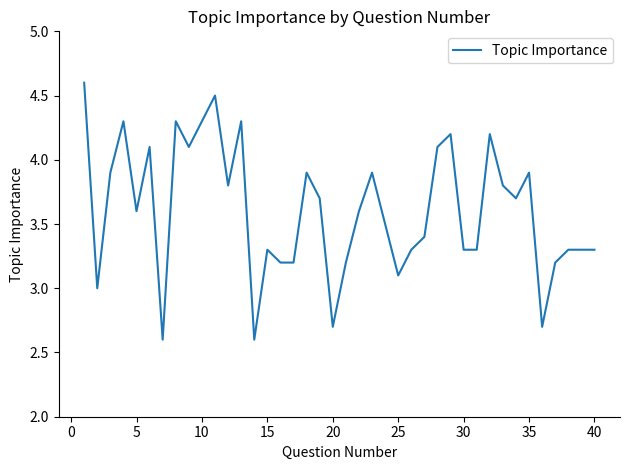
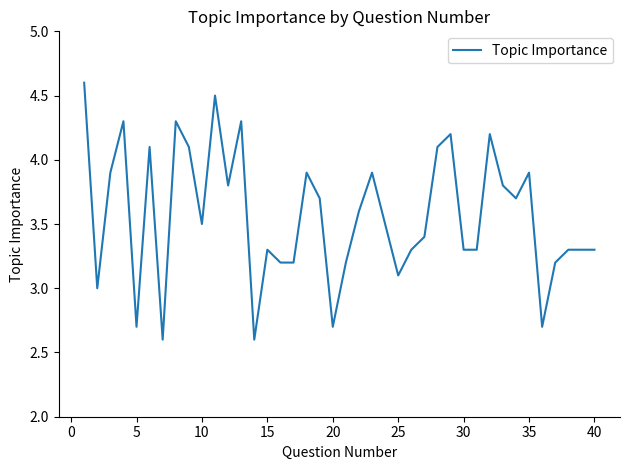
5: 3.6 -> 2.7
10: 4.3 -> 3.5
